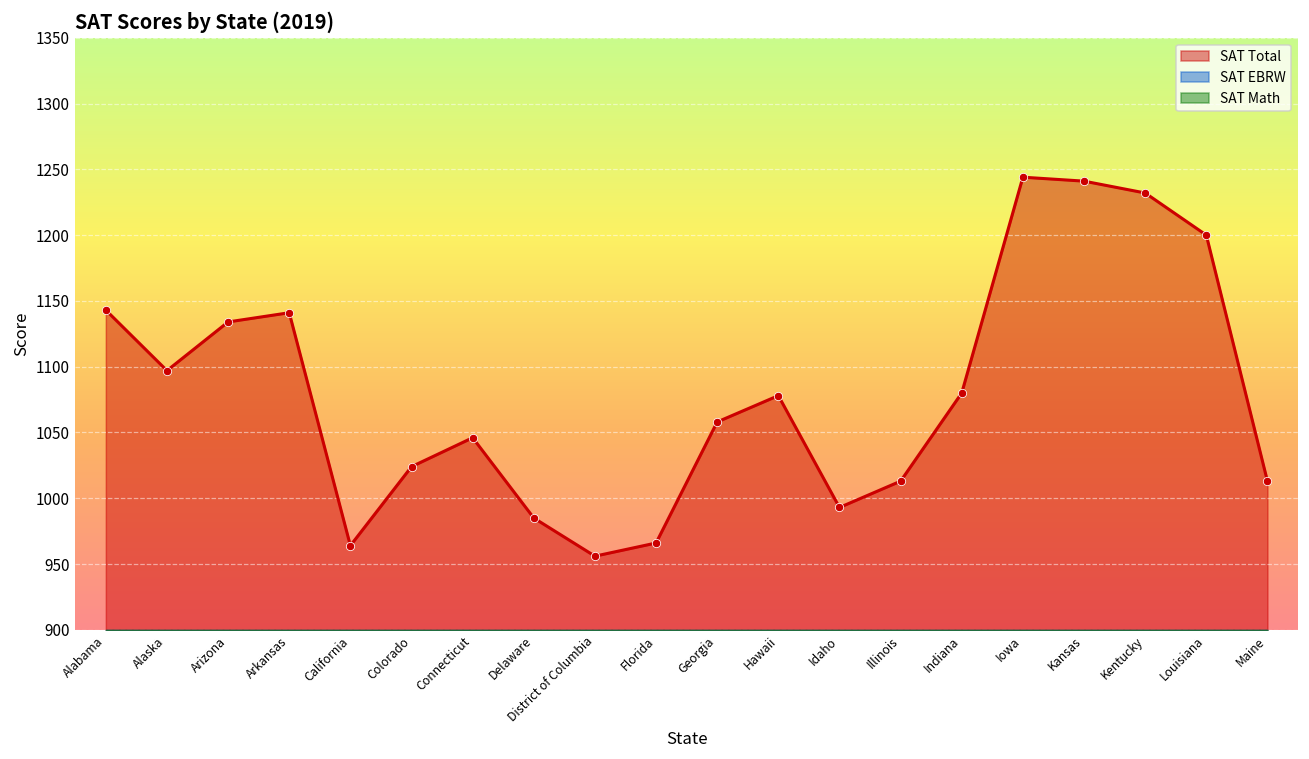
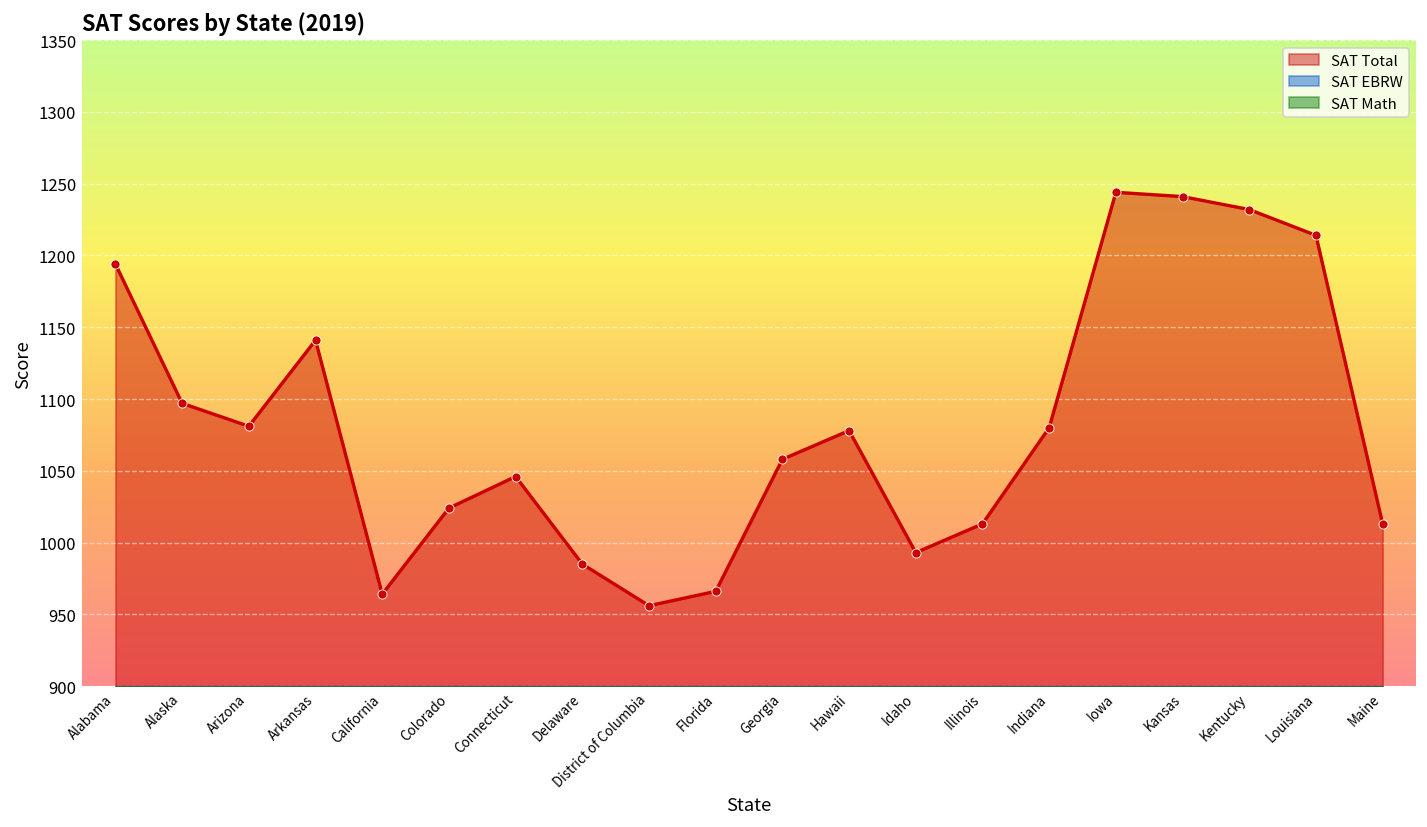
SAT Total, Alabama: 1143 -> 1194
SAT Total, Arizona: 1134 -> 1081
SAT Total, Louisiana: 1200 -> 1214
